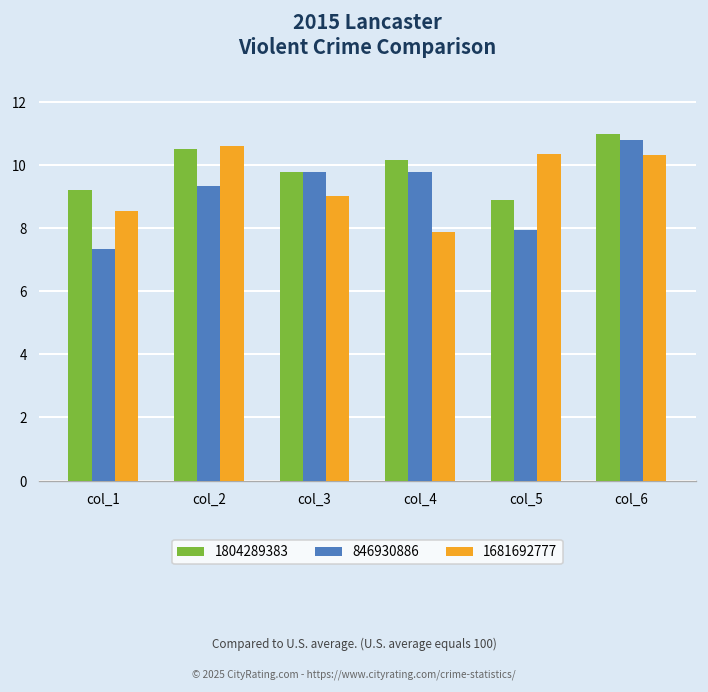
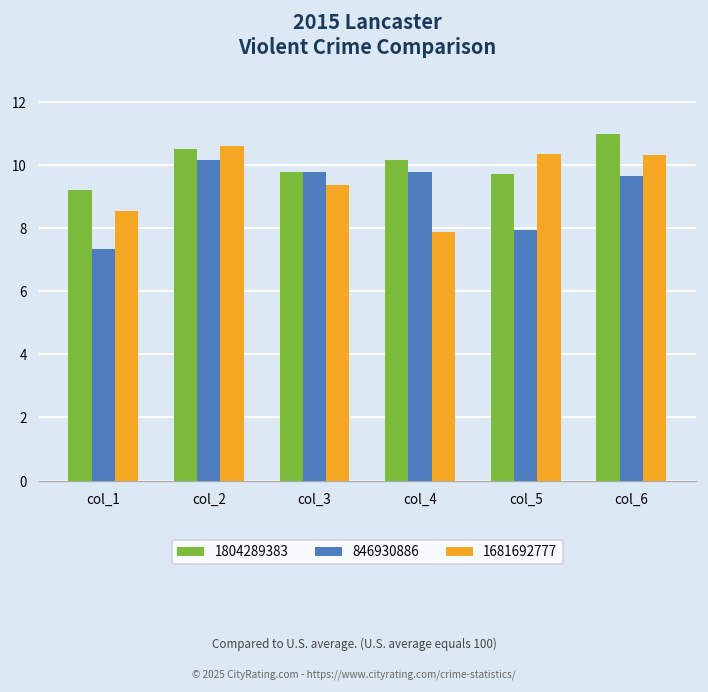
846930886, col_2: 9.3 -> 10.2
1681692777, col_3: 9.0 -> 9.4
1804289383, col_5: 8.9 -> 9.7
846930886, col_6: 10.8 -> 9.6
